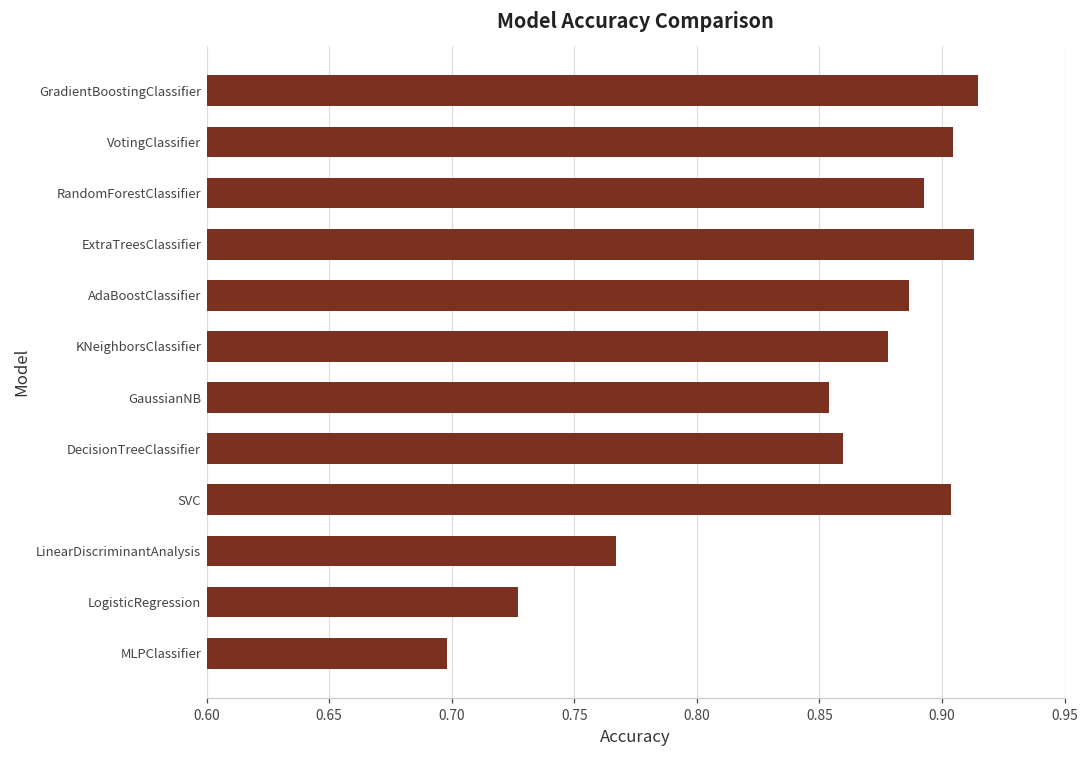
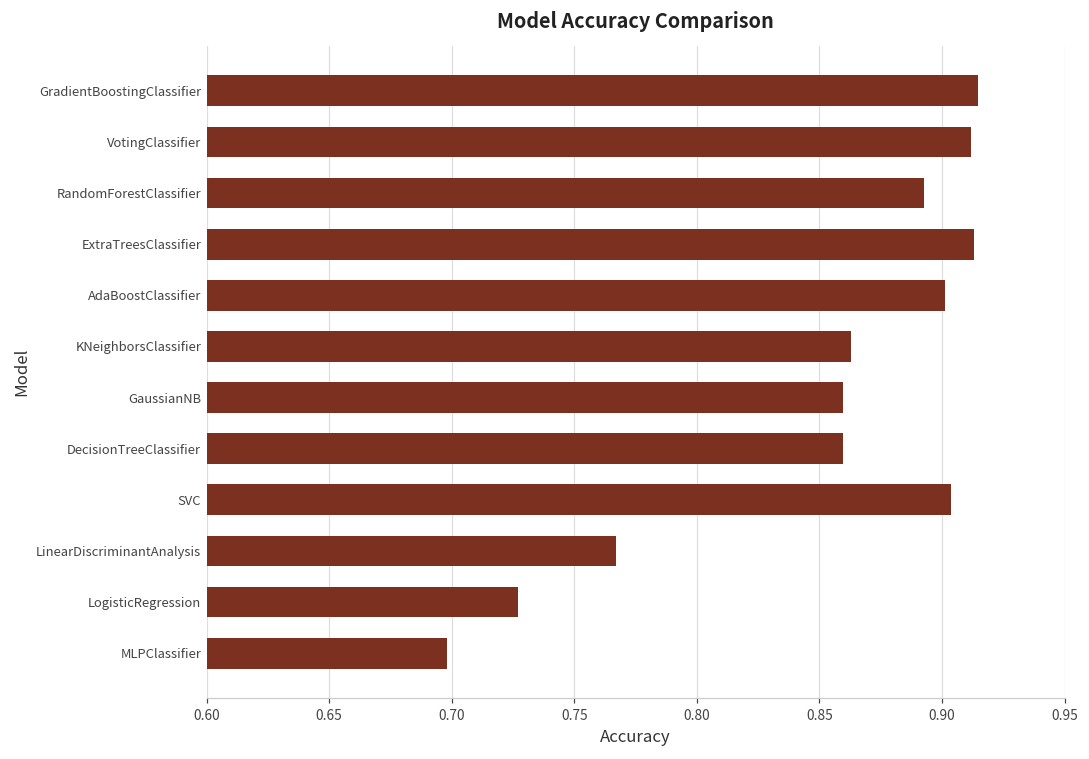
VotingClassifier: 0.904 -> 0.912
AdaBoostClassifier: 0.887 -> 0.901
KNeighborsClassifier: 0.878 -> 0.863
GaussianNB: 0.854 -> 0.860
